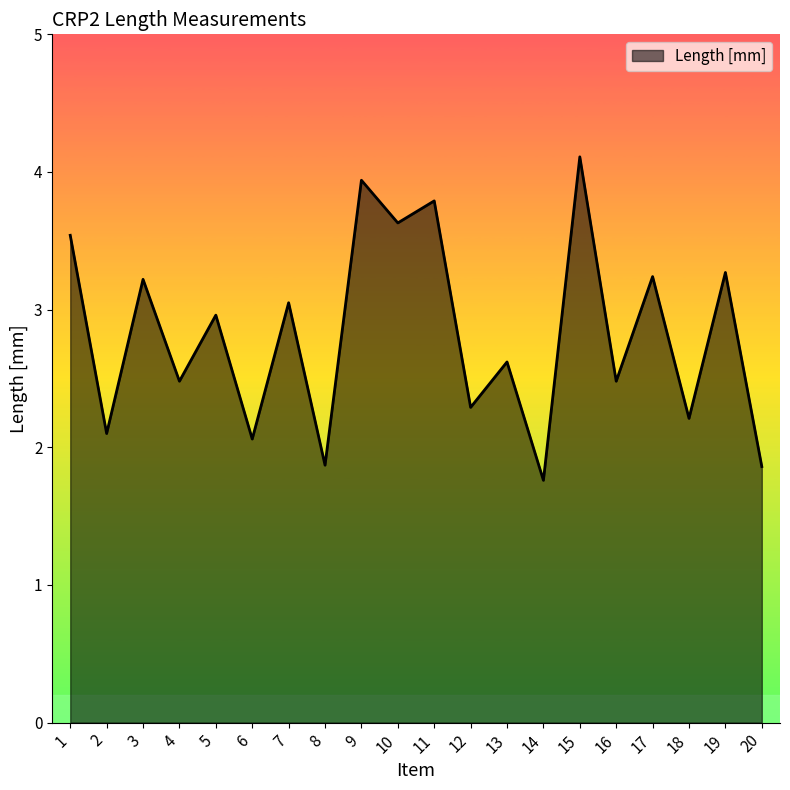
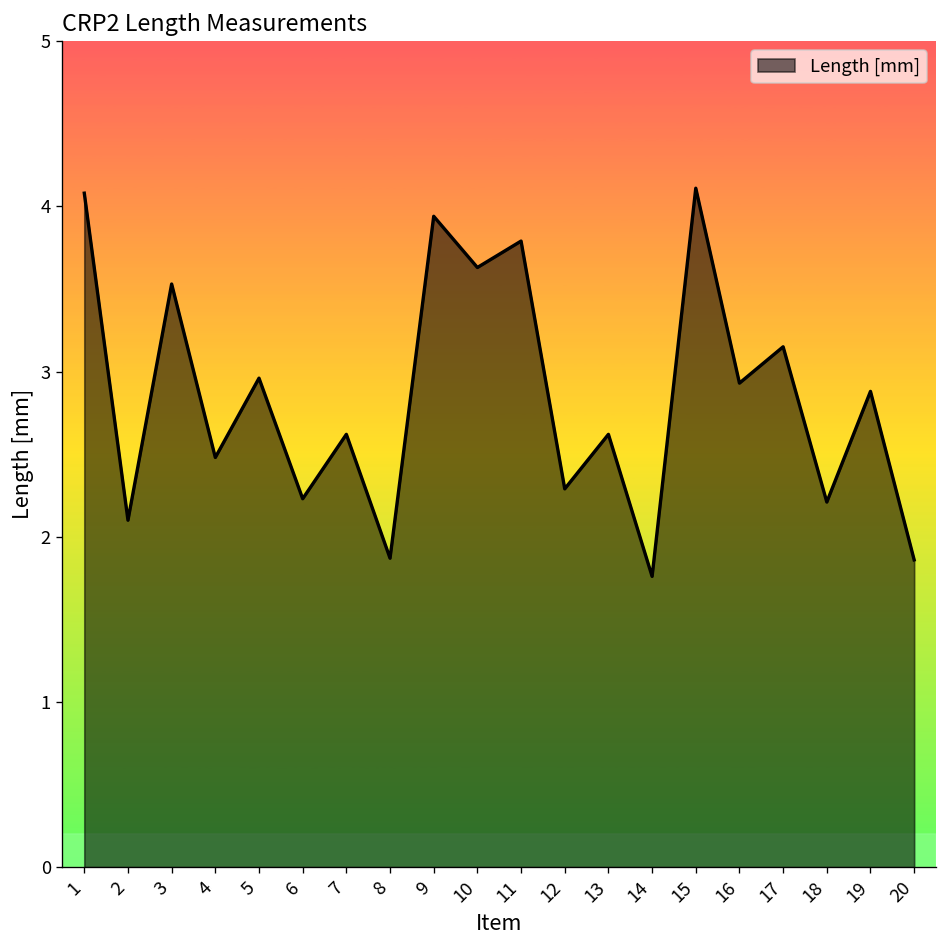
1: 3.54 -> 4.08
3: 3.22 -> 3.53
6: 2.06 -> 2.23
7: 3.05 -> 2.62
16: 2.48 -> 2.93
17: 3.24 -> 3.15
19: 3.27 -> 2.88
